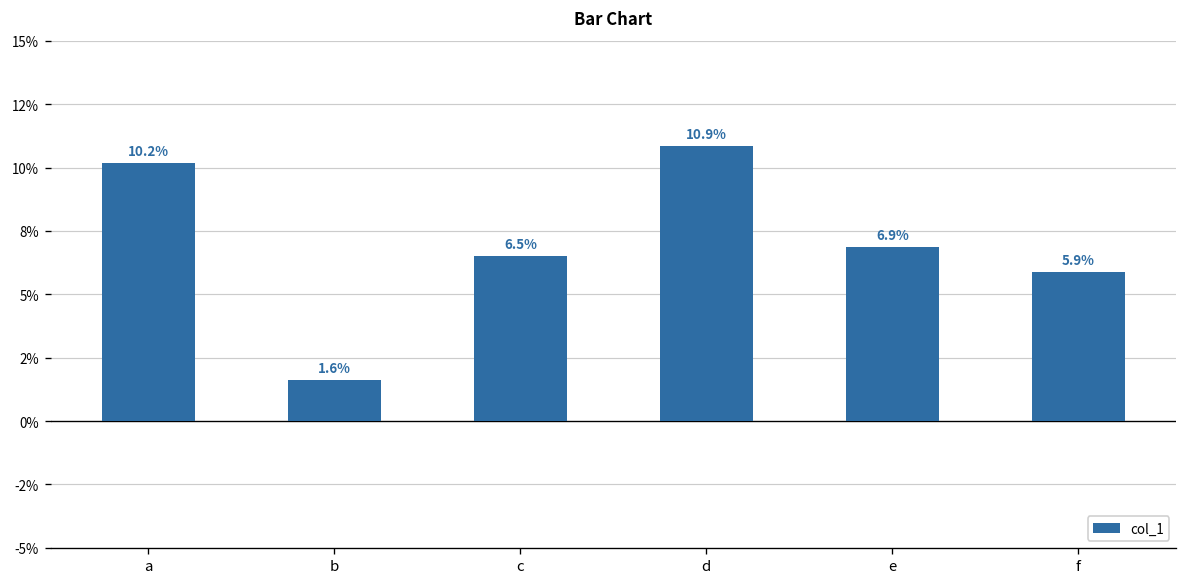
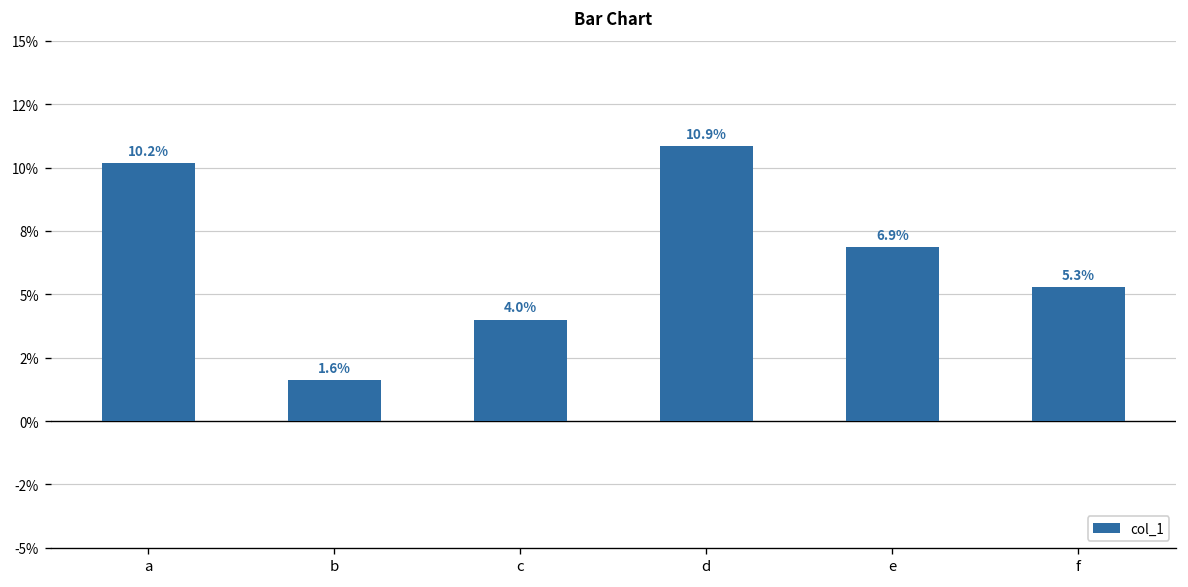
c: 6.5% -> 4.0%
f: 5.9% -> 5.3%
